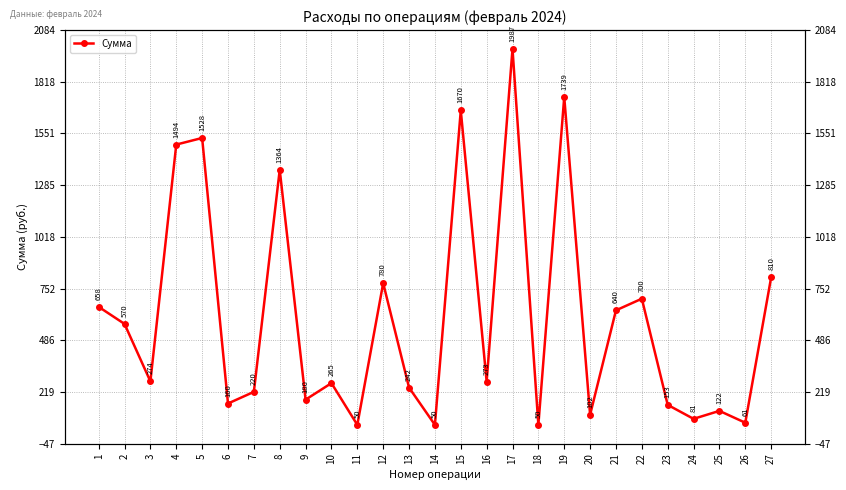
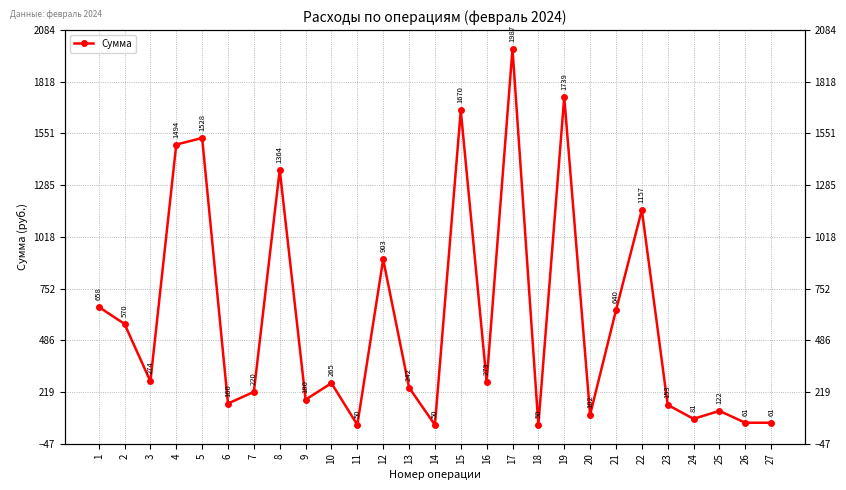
12: 780 -> 903
22: 700 -> 1157
27: 810 -> 61
